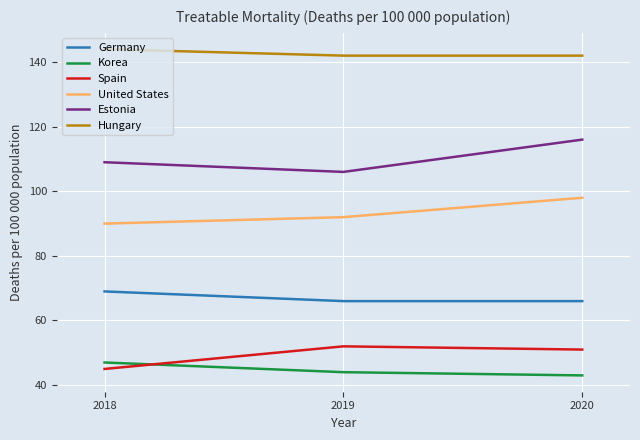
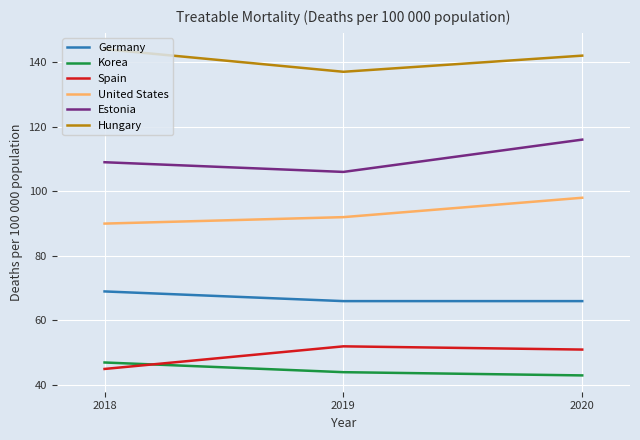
Hungary, 2019: 142 -> 137
